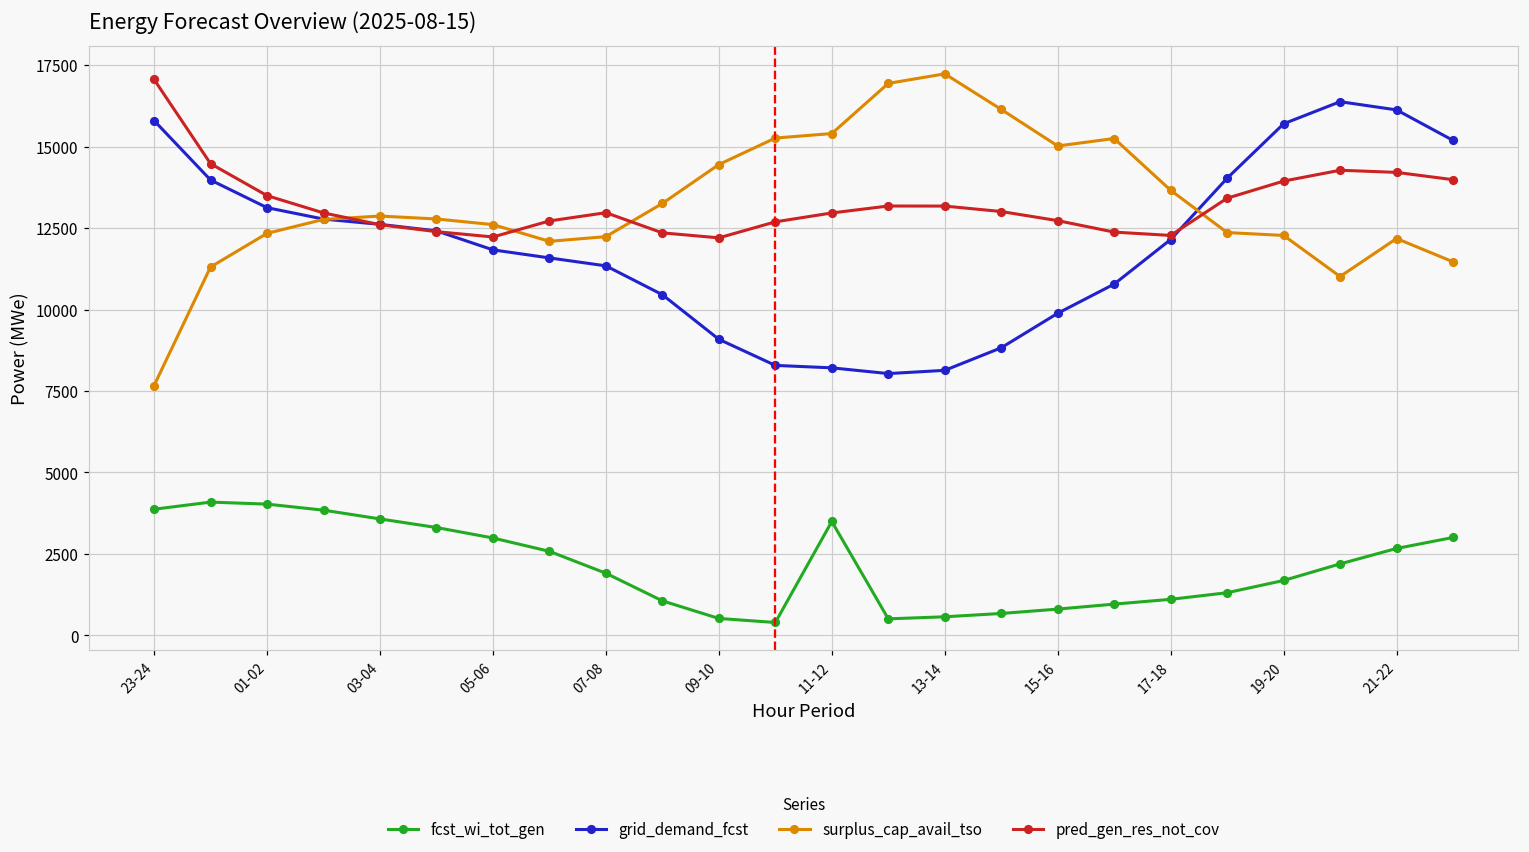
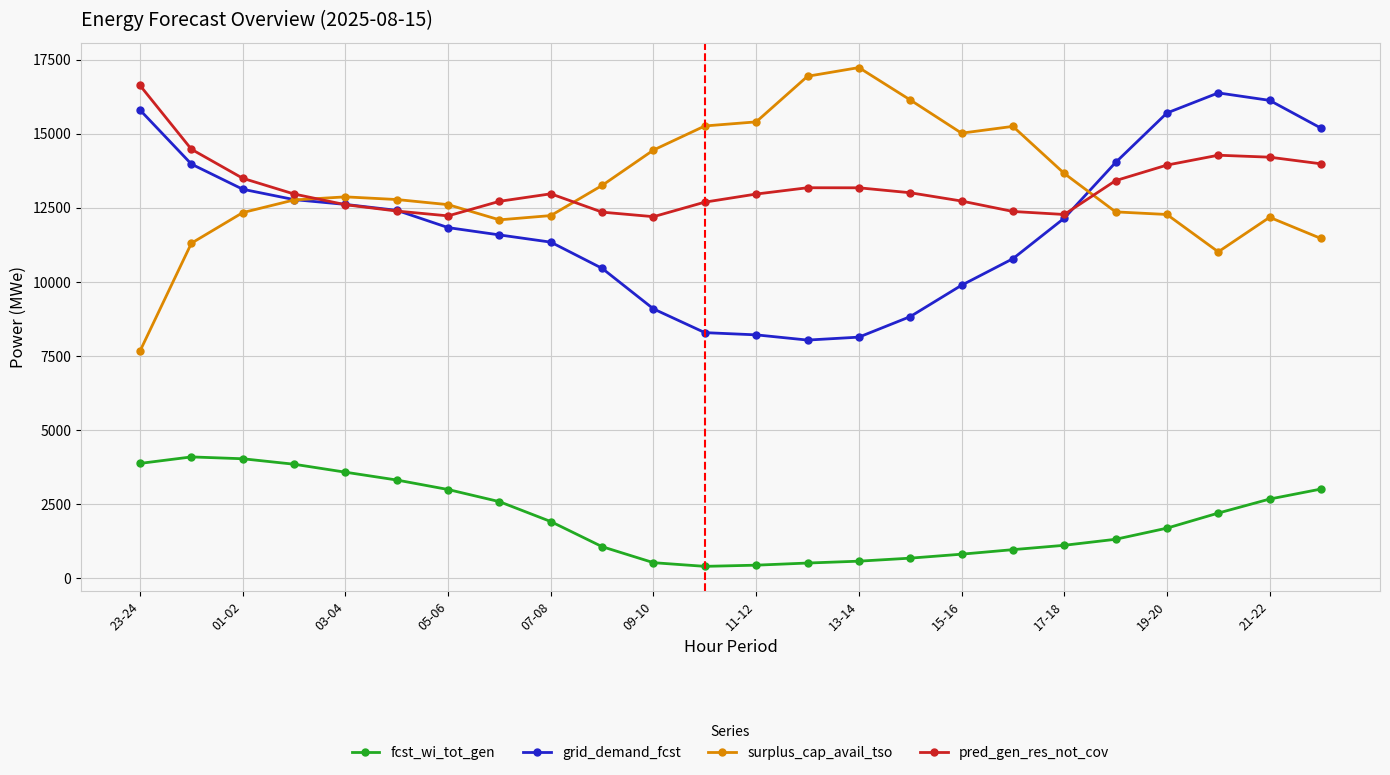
pred_gen_res_not_cov, 23-24: 17100 -> 16600
fcst_wi_tot_gen, 11-12: 3500 -> 400
